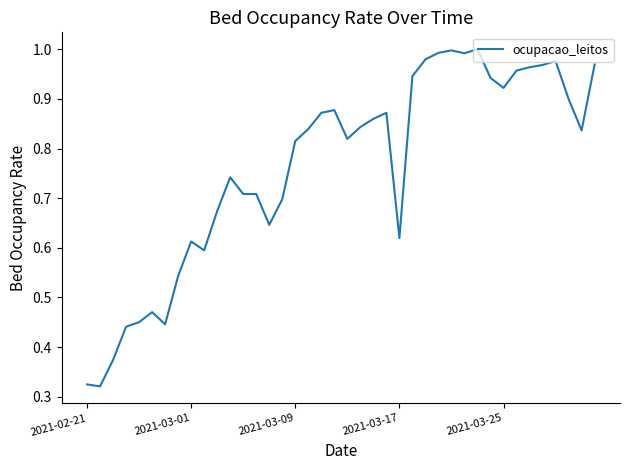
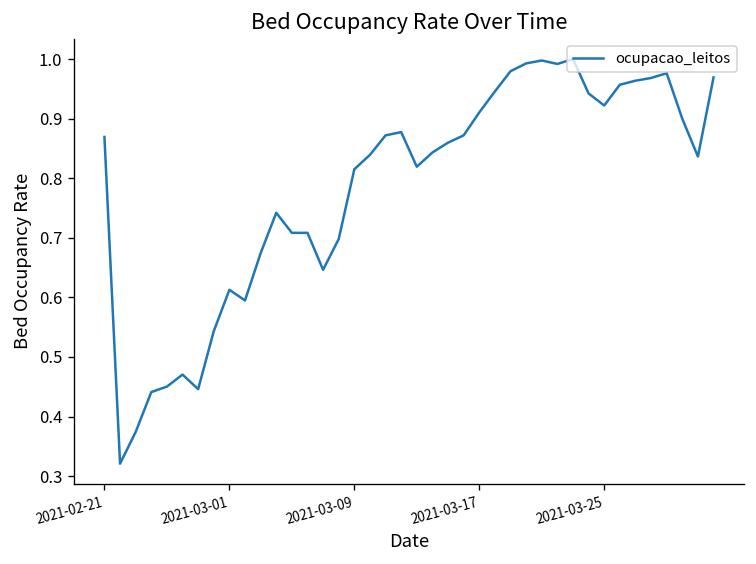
2021-02-21: 0.32 -> 0.87
2021-03-17: 0.62 -> 0.91
